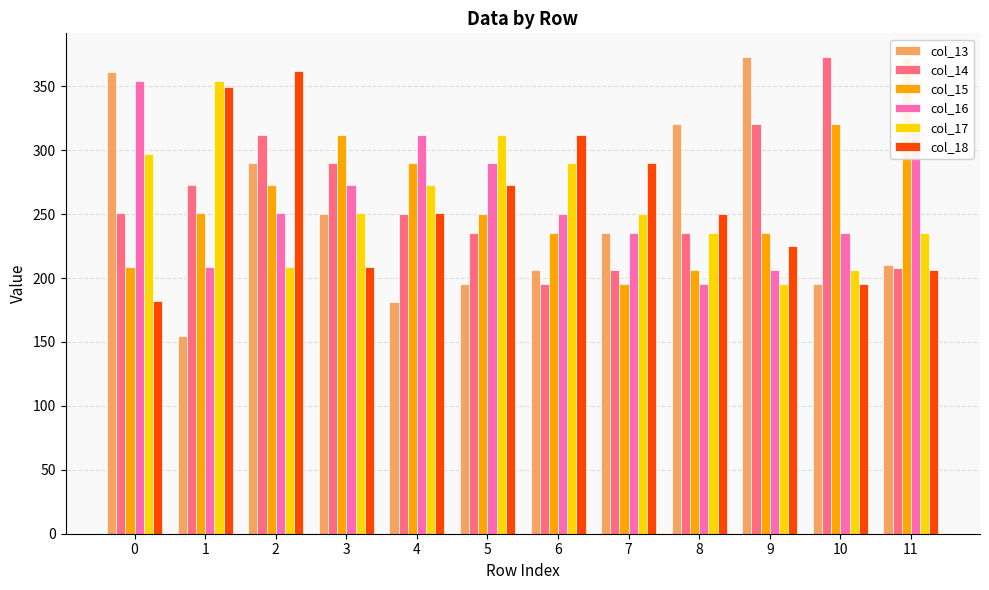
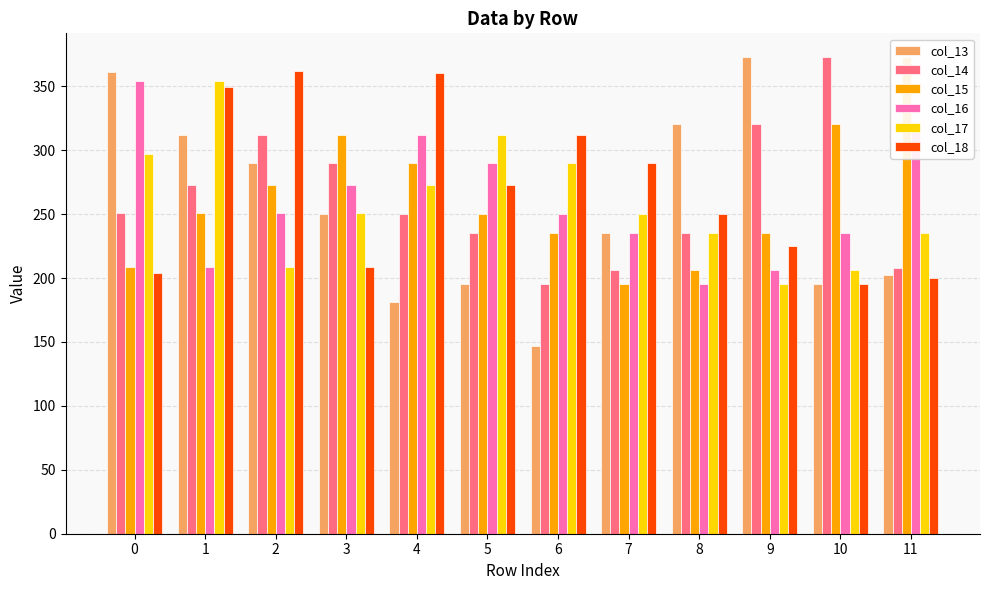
col_18, 0: 182 -> 204
col_13, 1: 155 -> 312
col_18, 4: 251 -> 360
col_13, 6: 206 -> 147
col_13, 11: 210 -> 202
col_18, 11: 206 -> 200
